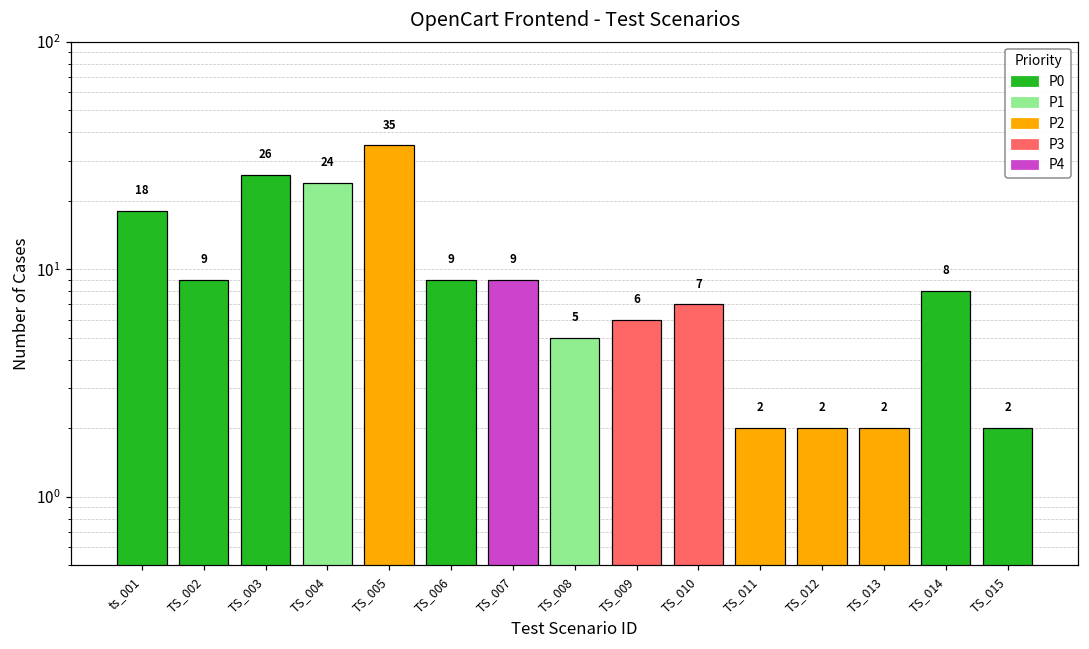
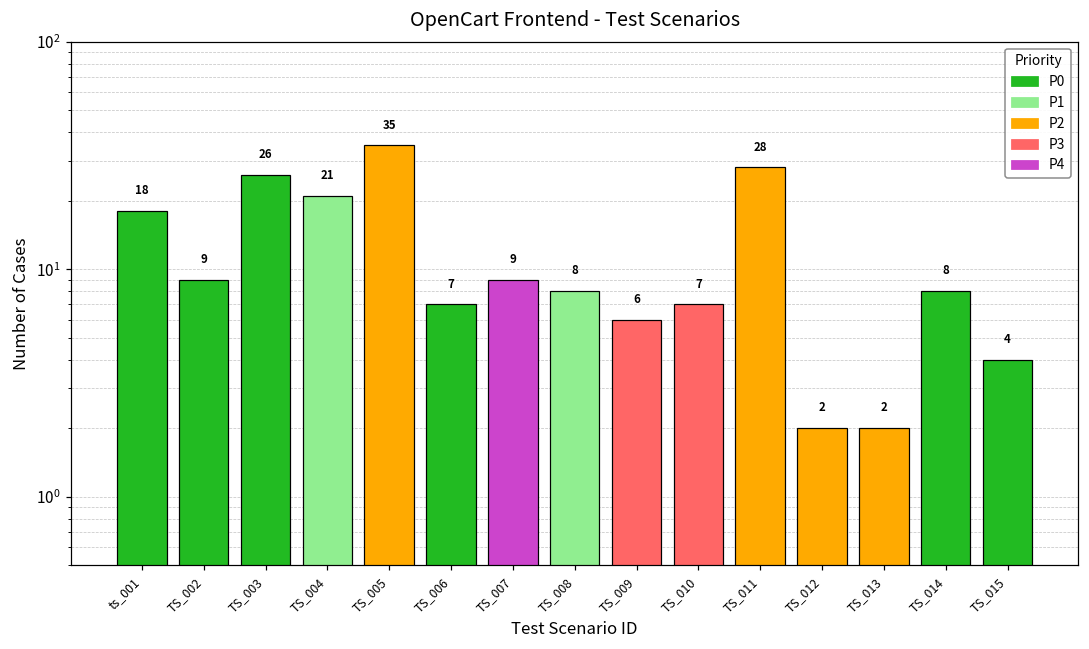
TS_004: 24 -> 21
TS_006: 9 -> 7
TS_008: 5 -> 8
TS_011: 2 -> 28
TS_015: 2 -> 4
